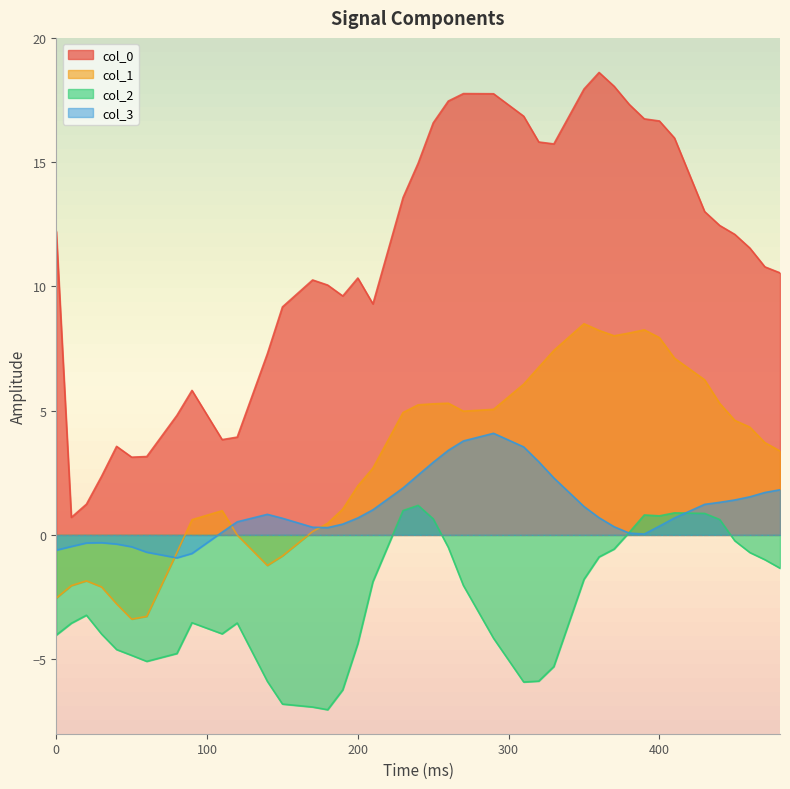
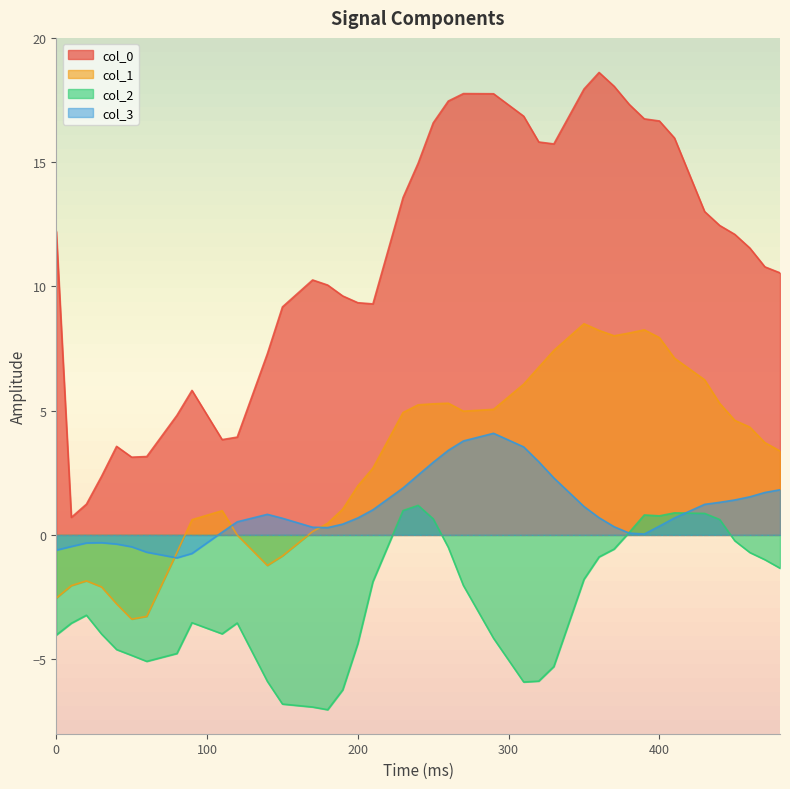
col_0, 200: 10.3 -> 9.3
